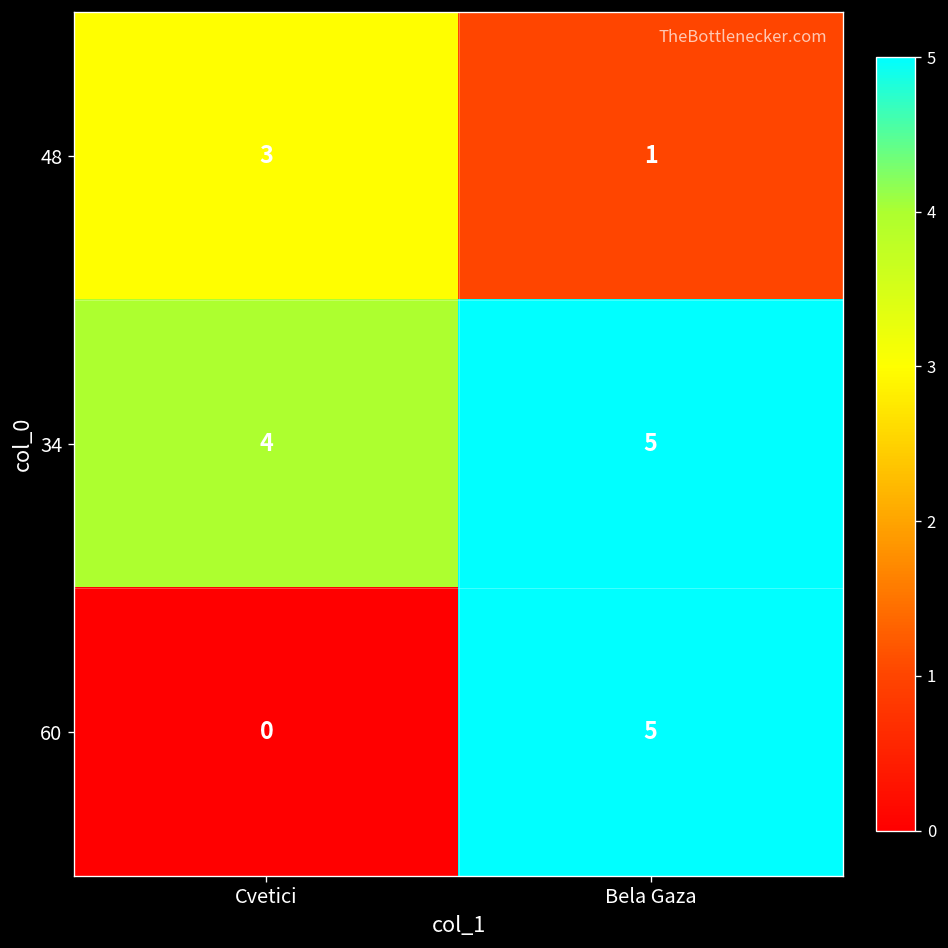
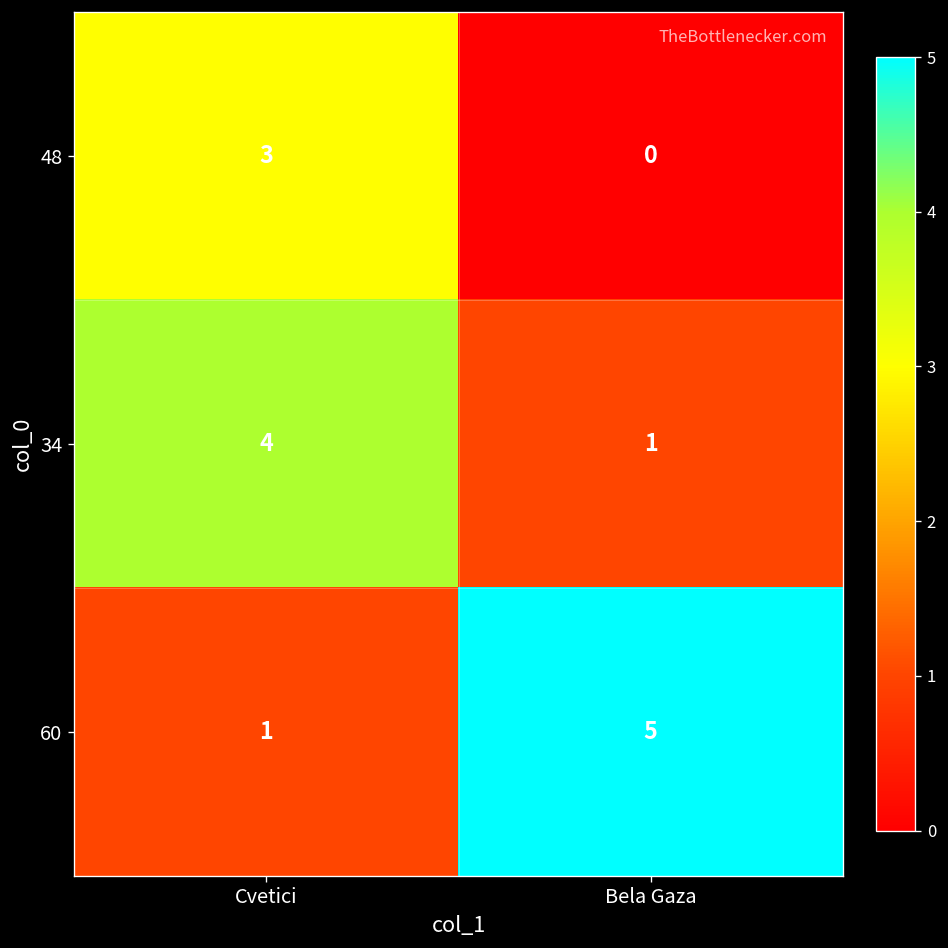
48, Bela Gaza: 1 -> 0
34, Bela Gaza: 5 -> 1
60, Cvetici: 0 -> 1
